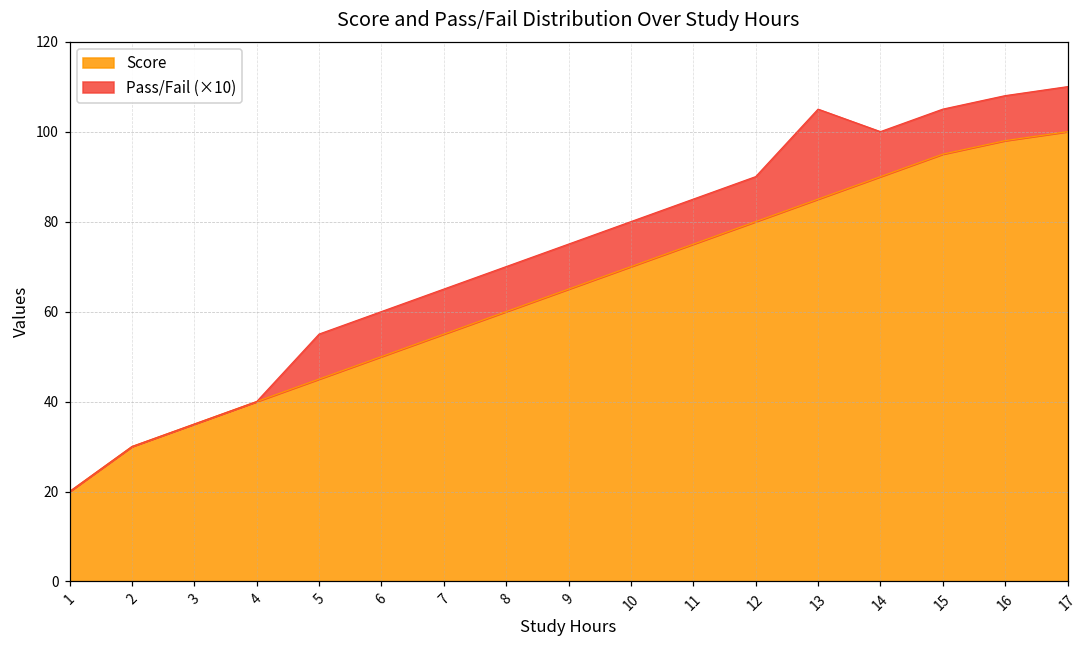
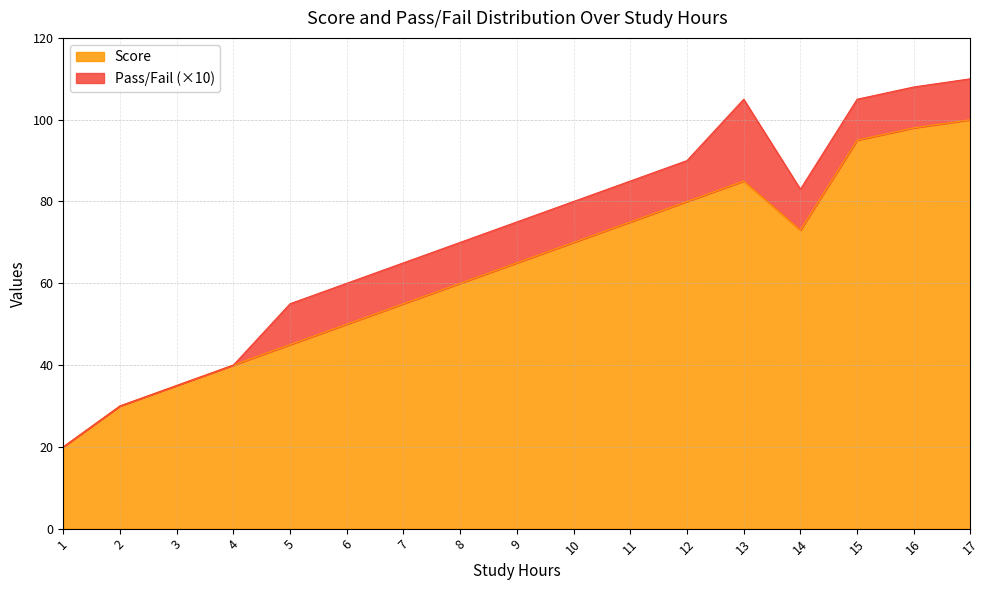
Score, 14: 90 -> 73
